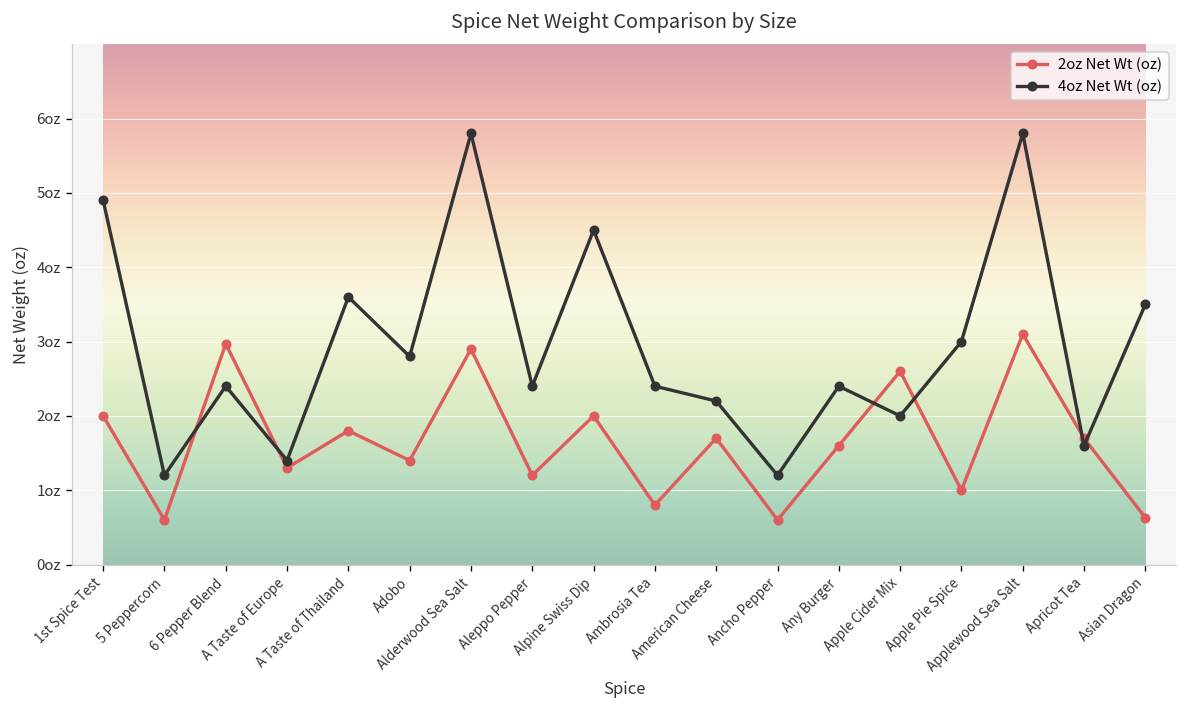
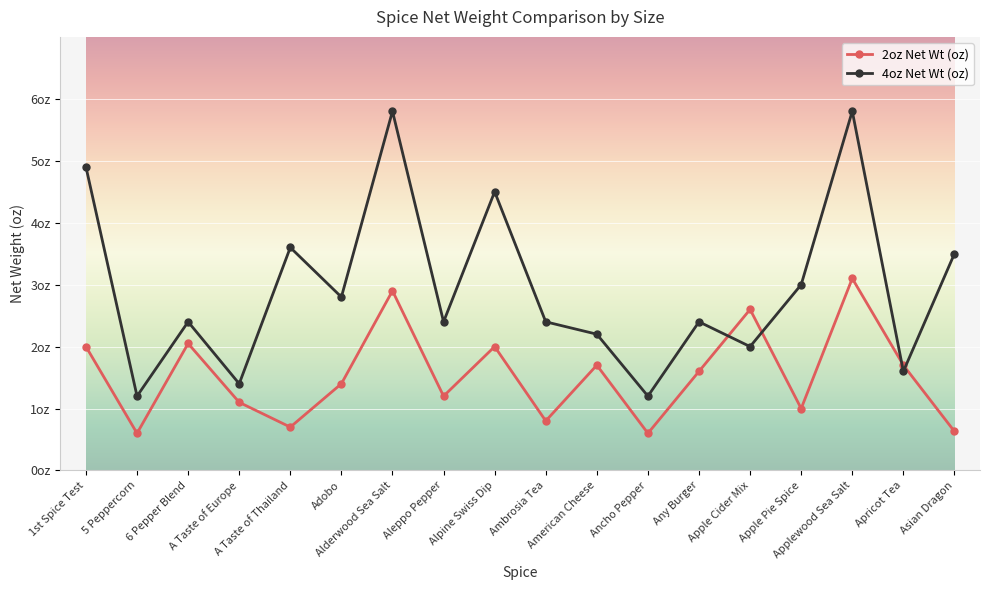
2oz Net Wt (oz), 6 Pepper Blend: 3.0oz -> 2.1oz
2oz Net Wt (oz), A Taste of Europe: 1.3oz -> 1.1oz
2oz Net Wt (oz), A Taste of Thailand: 1.8oz -> 0.7oz
